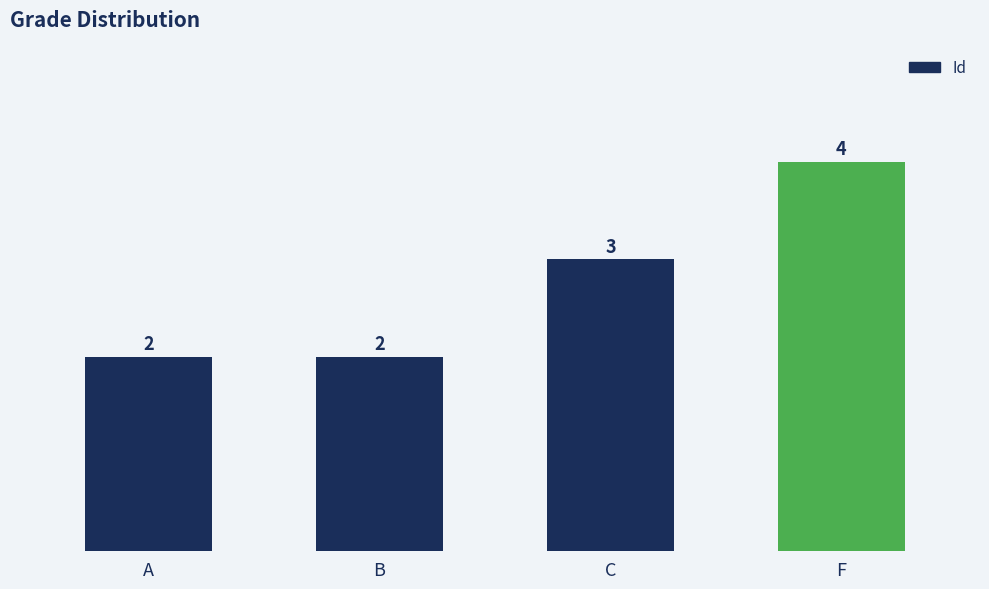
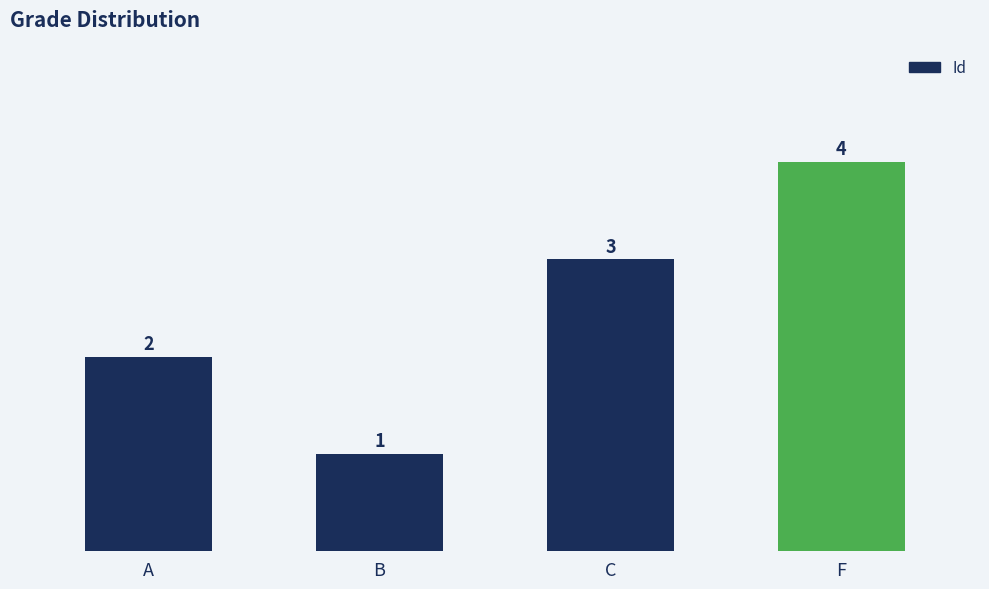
B: 2 -> 1
